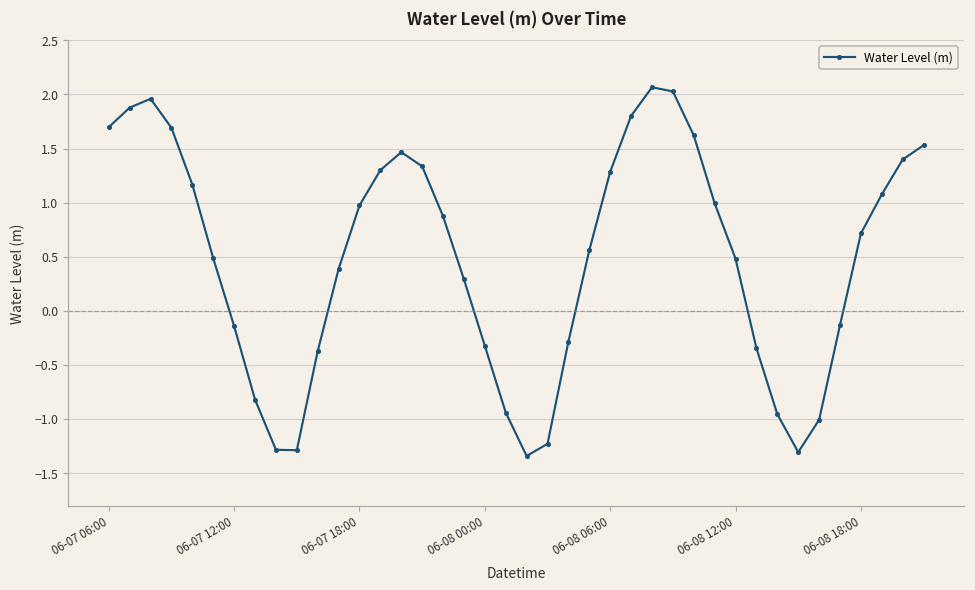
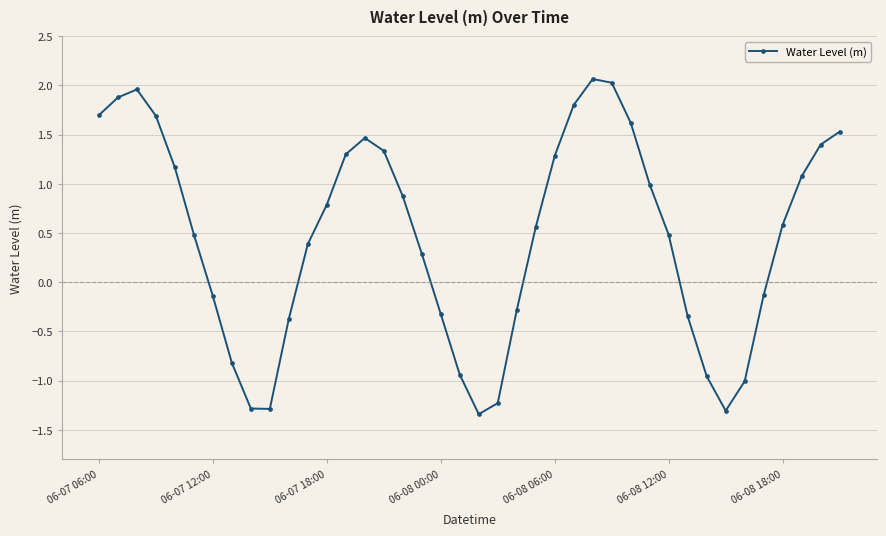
06-07 18:00: 1.0 -> 0.8
06-08 18:00: 0.7 -> 0.6
